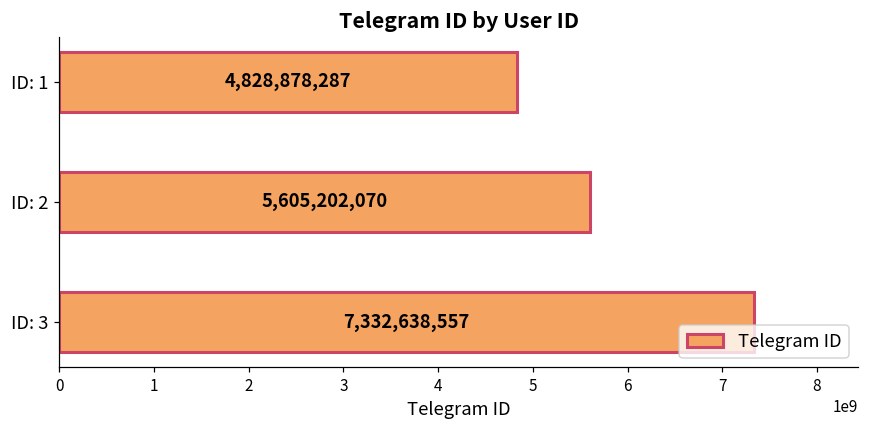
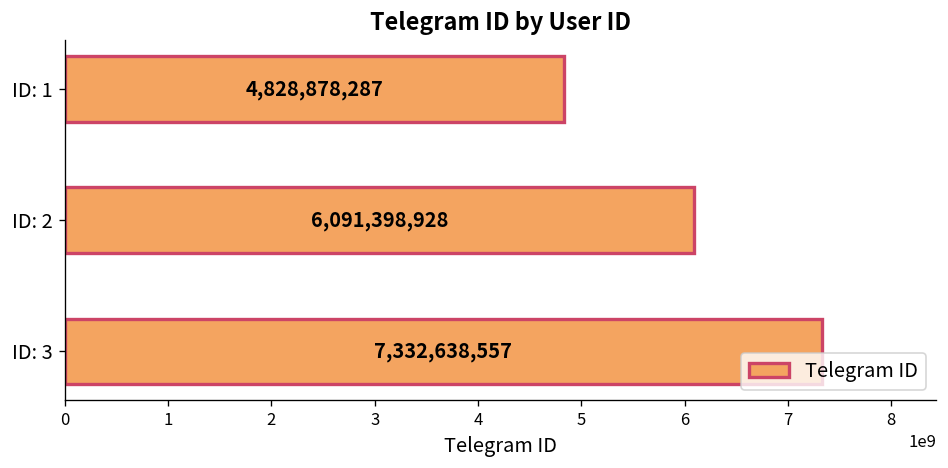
ID: 2: 5,605,202,070 -> 6,091,398,928
